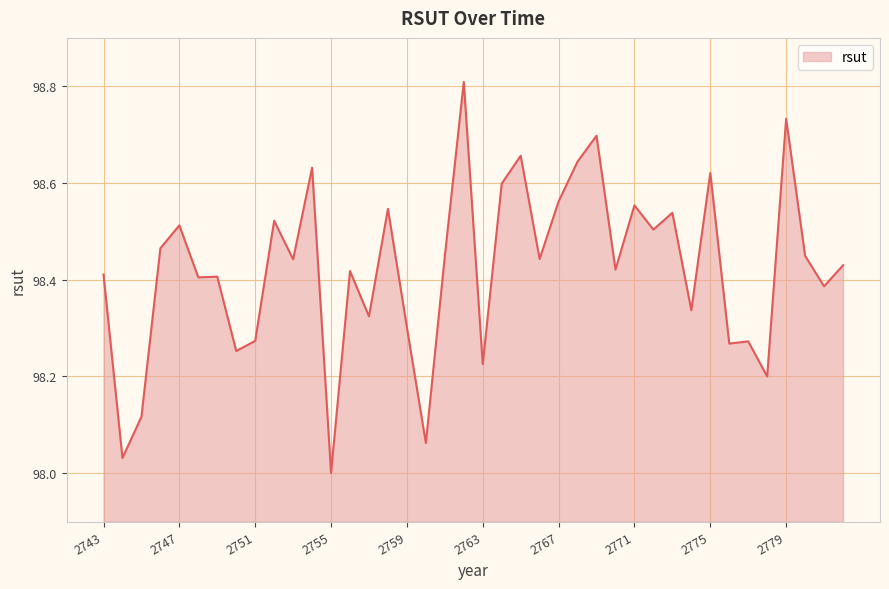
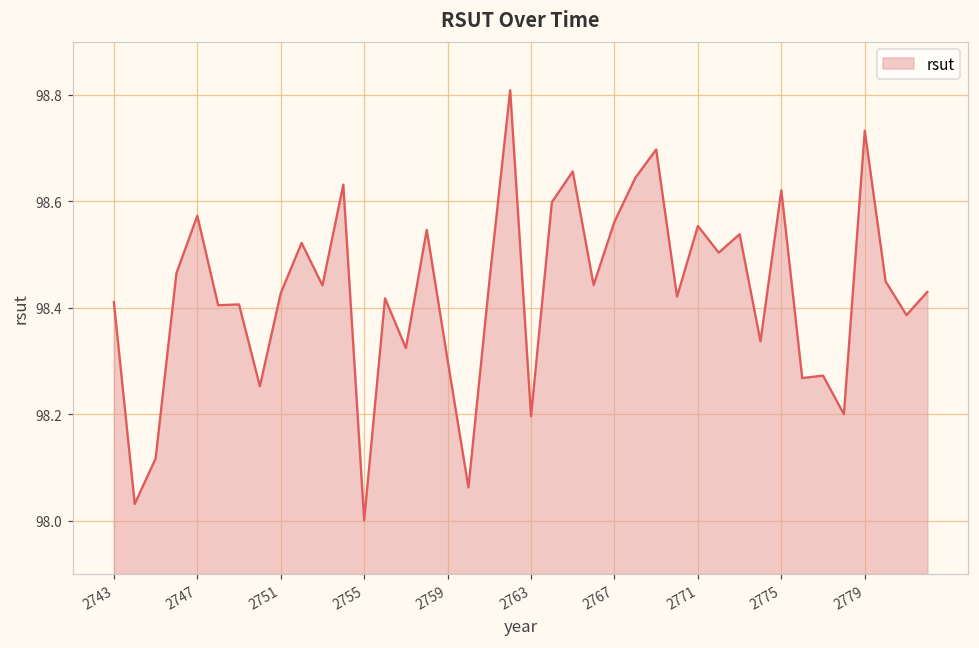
2747: 98.51 -> 98.57
2751: 98.27 -> 98.43
2763: 98.23 -> 98.20
